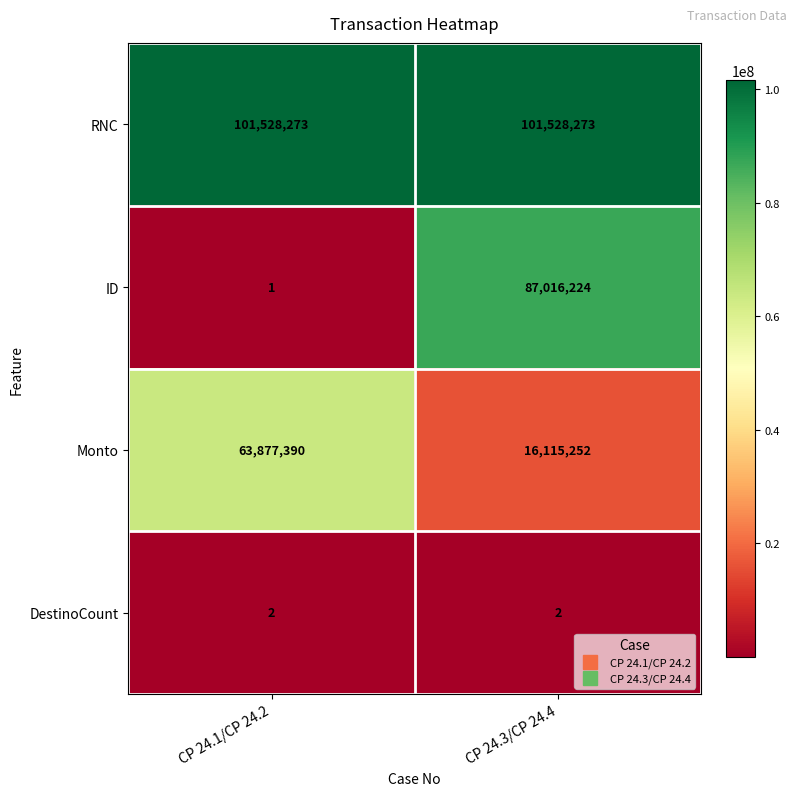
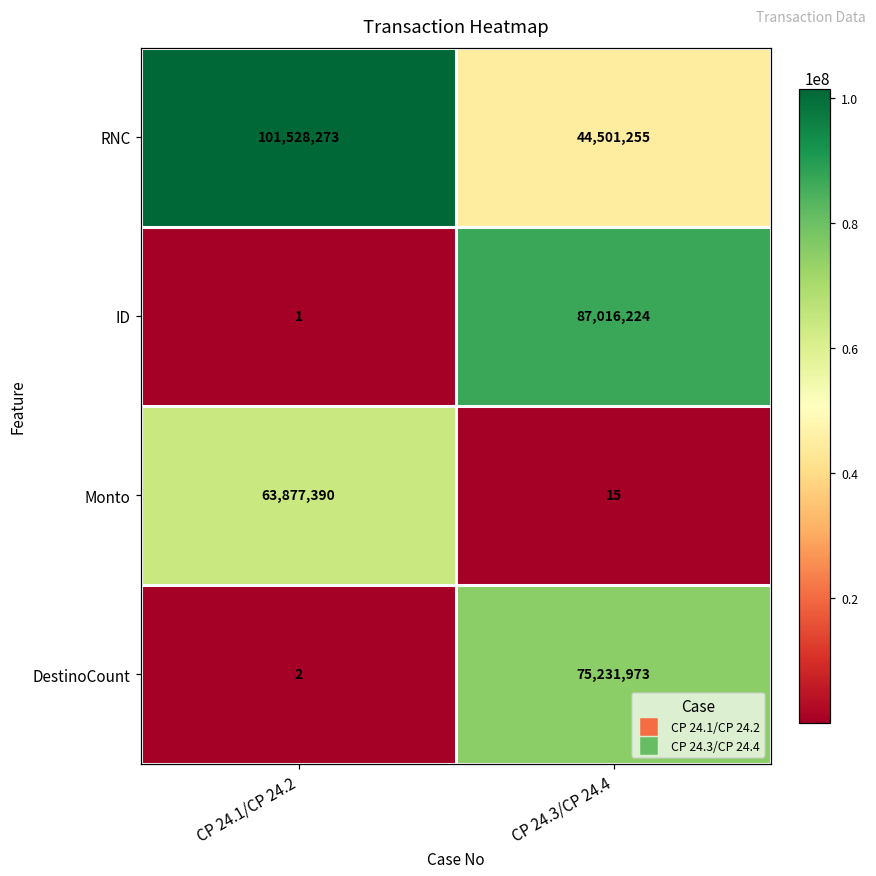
RNC, CP 24.3/CP 24.4: 101,528,273 -> 44,501,255
Monto, CP 24.3/CP 24.4: 16,115,252 -> 15
DestinoCount, CP 24.3/CP 24.4: 2 -> 75,231,973
